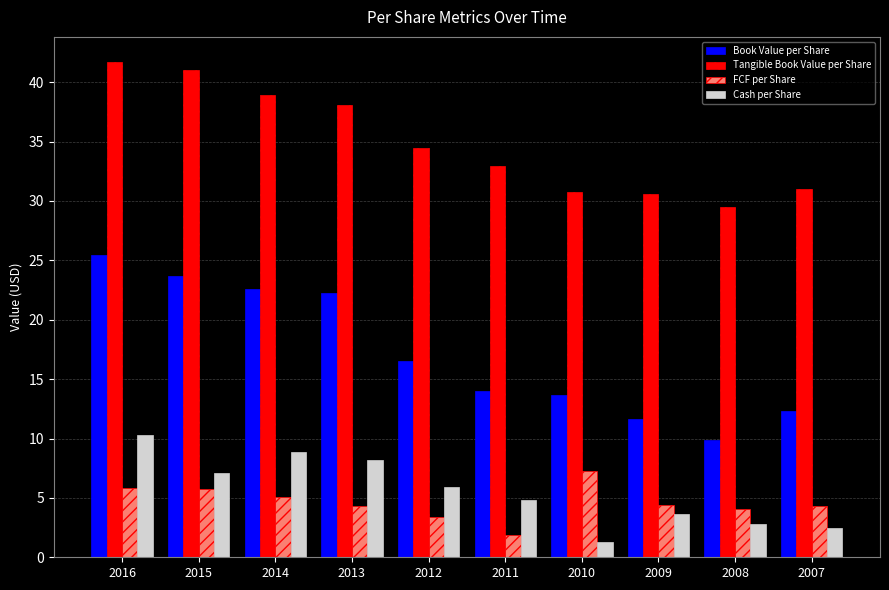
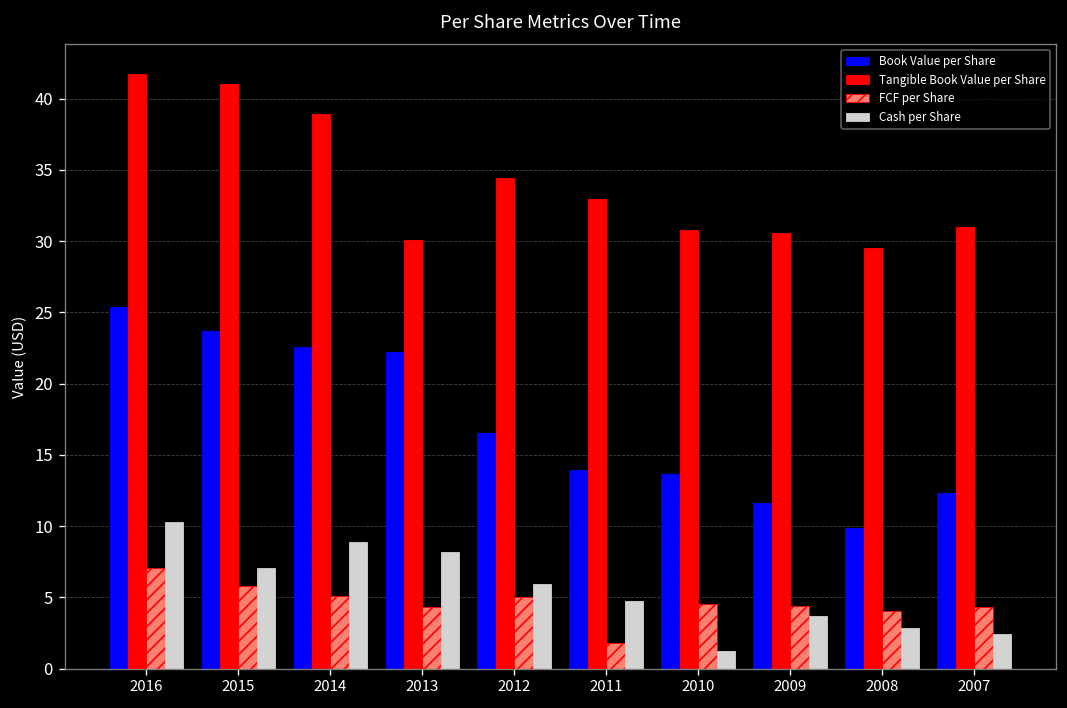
FCF per Share, 2016: 5.8 -> 7.1
Tangible Book Value per Share, 2013: 38.1 -> 30.1
FCF per Share, 2012: 3.4 -> 5.0
FCF per Share, 2010: 7.2 -> 4.6
